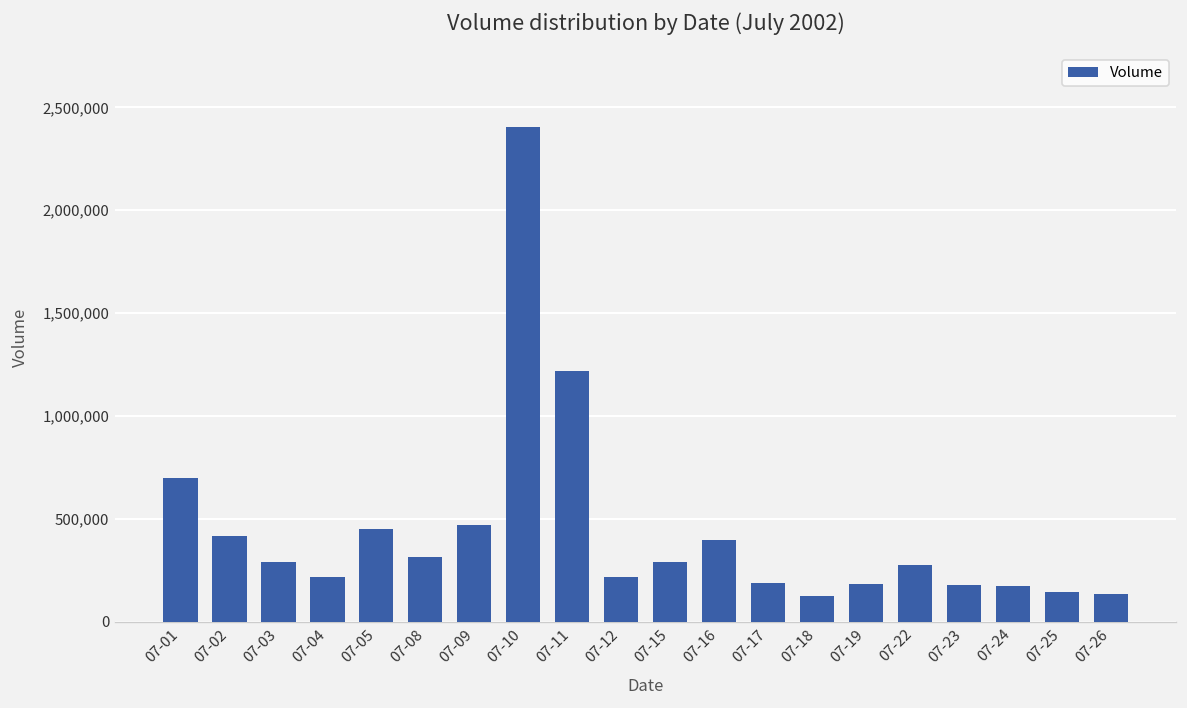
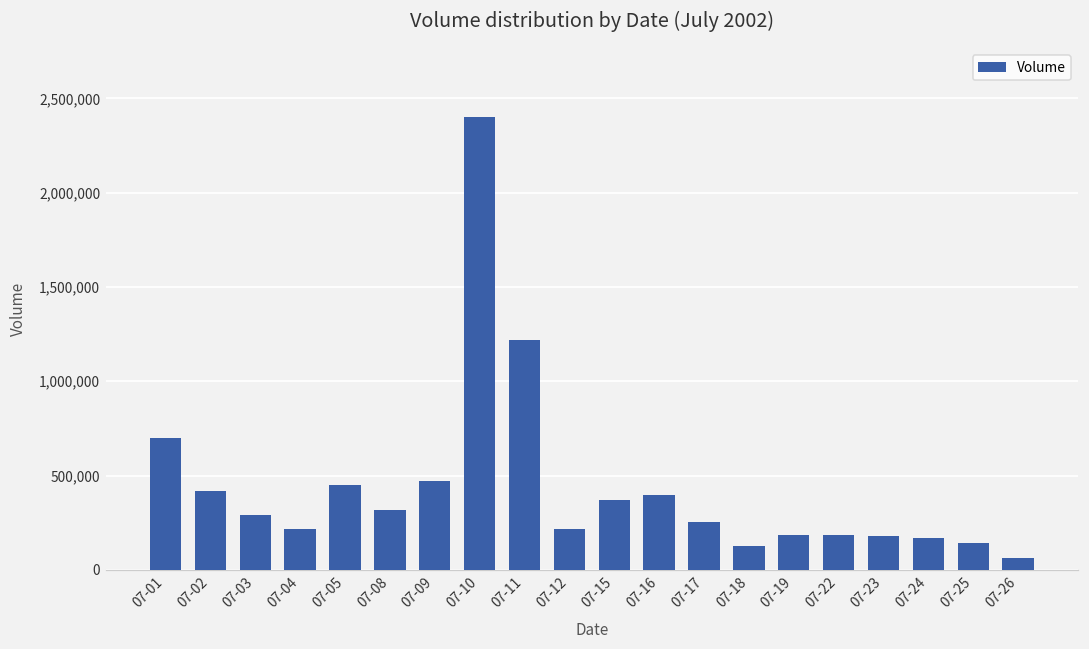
07-15: 290,000 -> 370,000
07-17: 190,000 -> 260,000
07-22: 280,000 -> 190,000
07-26: 130,000 -> 60,000
